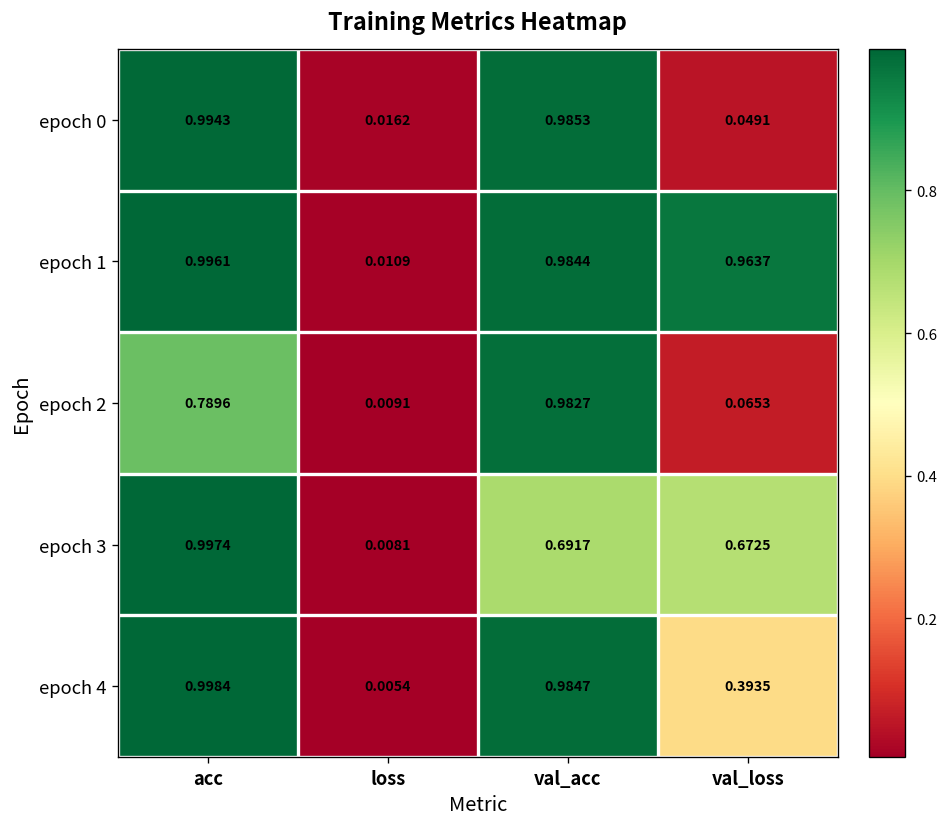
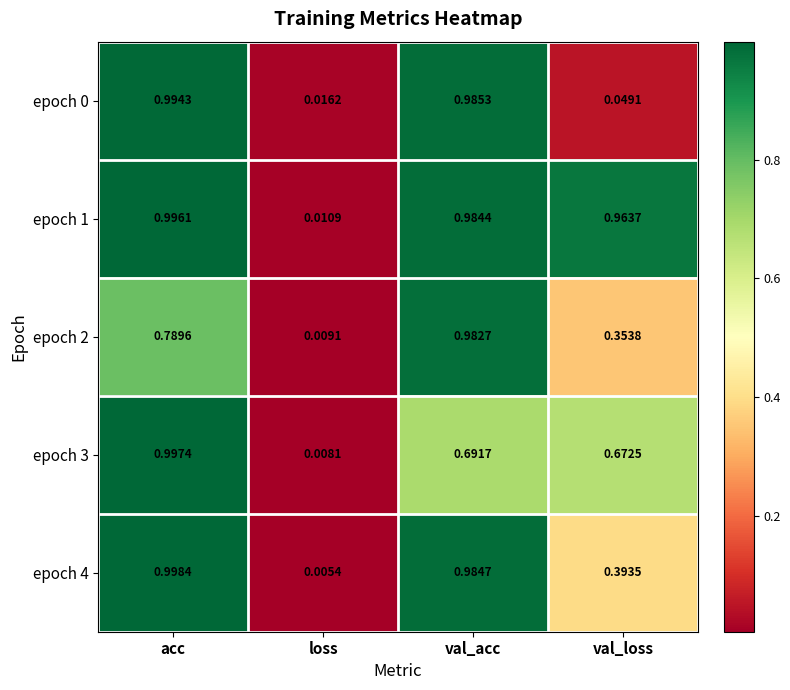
epoch 2, val_loss: 0.0653 -> 0.3538
